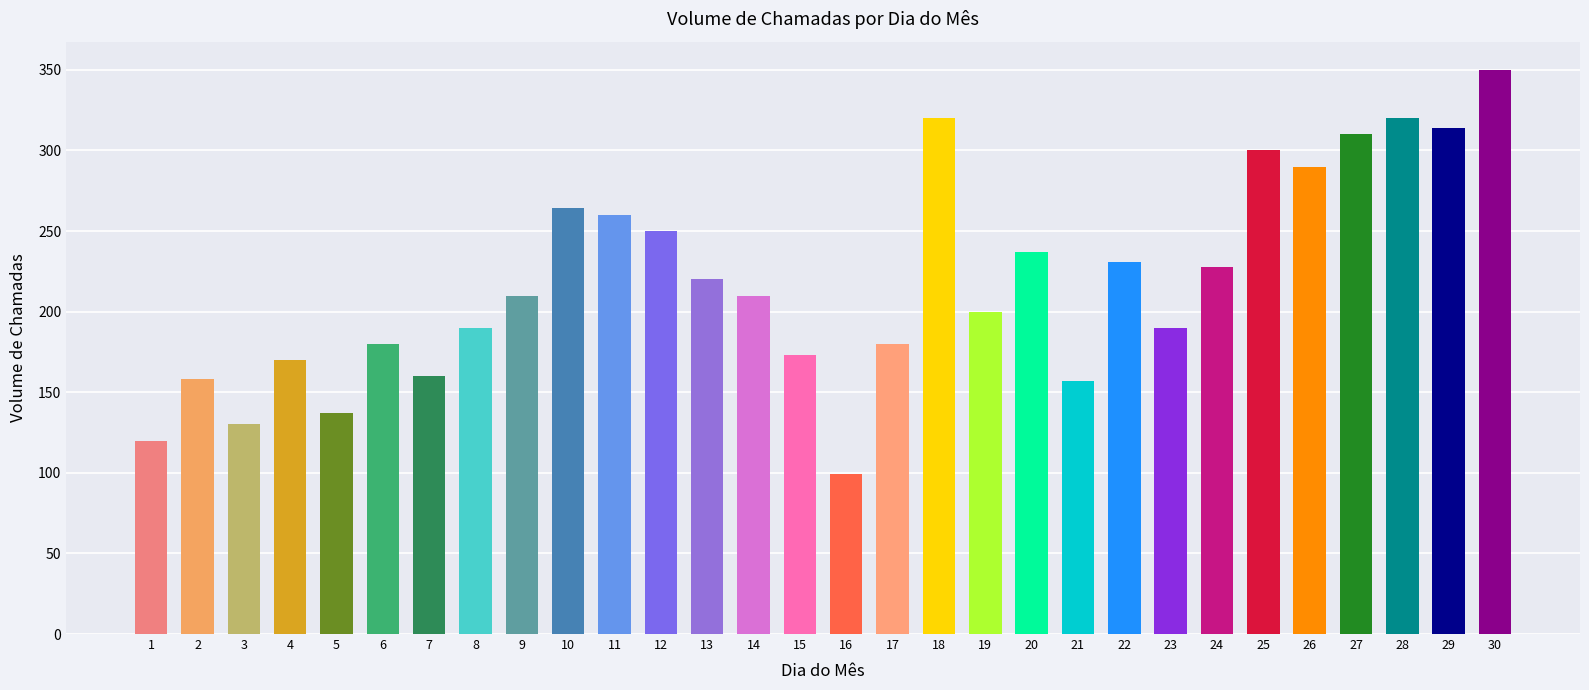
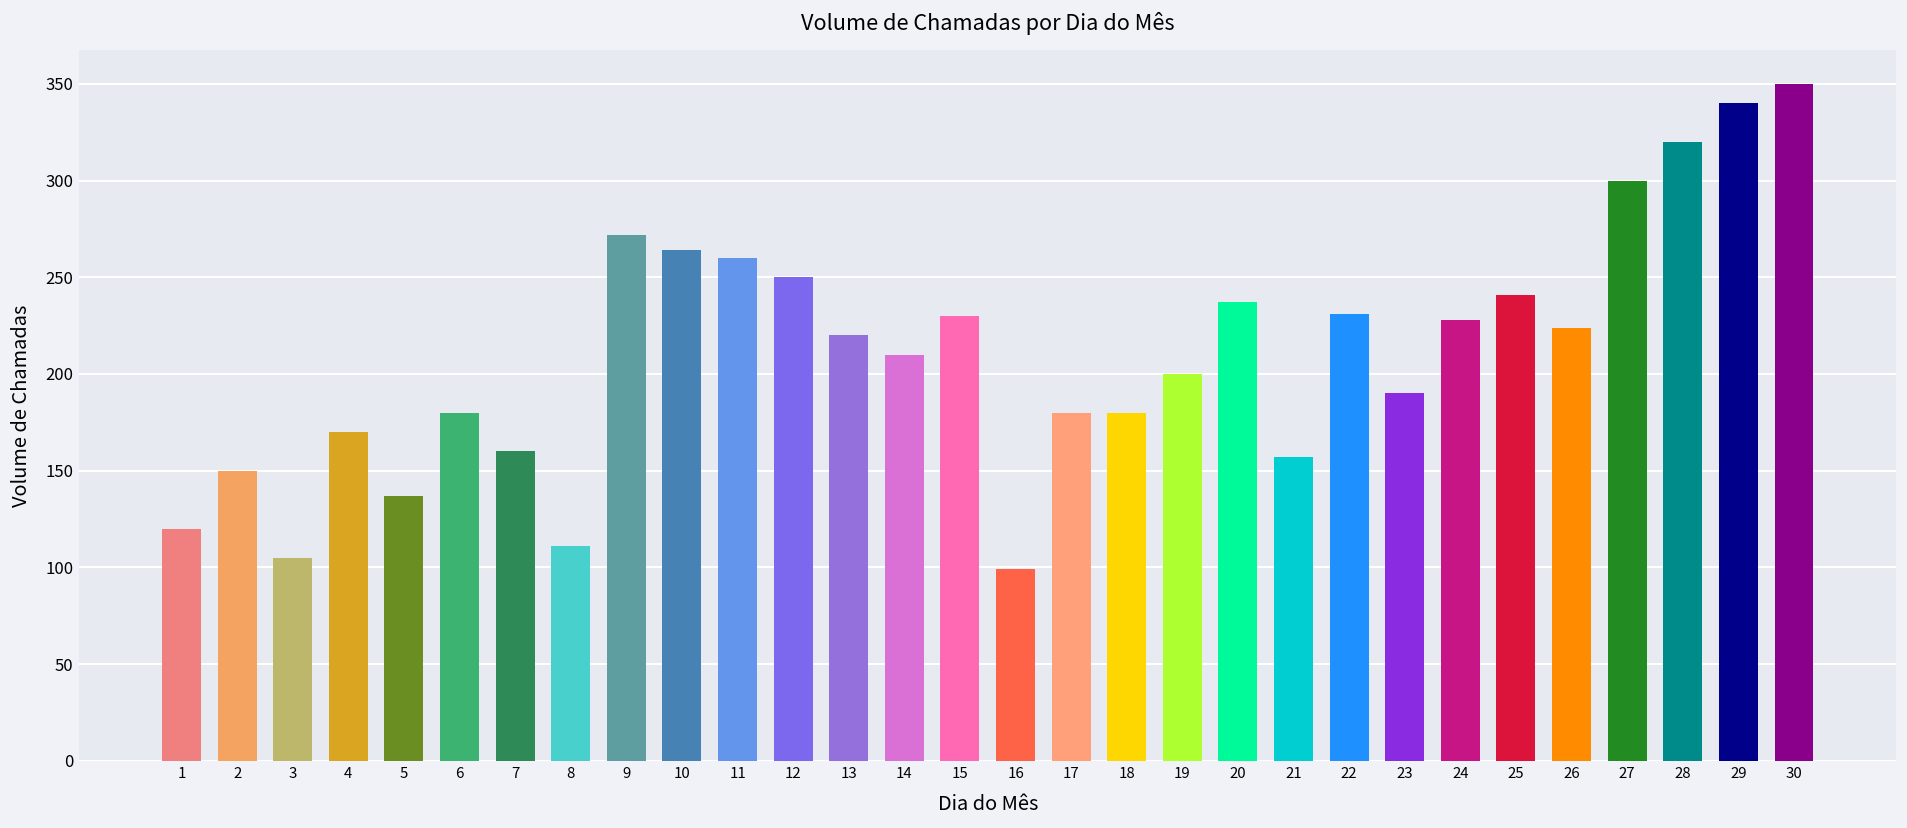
2: 158 -> 150
3: 130 -> 105
8: 190 -> 111
9: 210 -> 272
15: 173 -> 230
18: 320 -> 180
25: 300 -> 241
26: 290 -> 224
27: 310 -> 300
29: 314 -> 340
